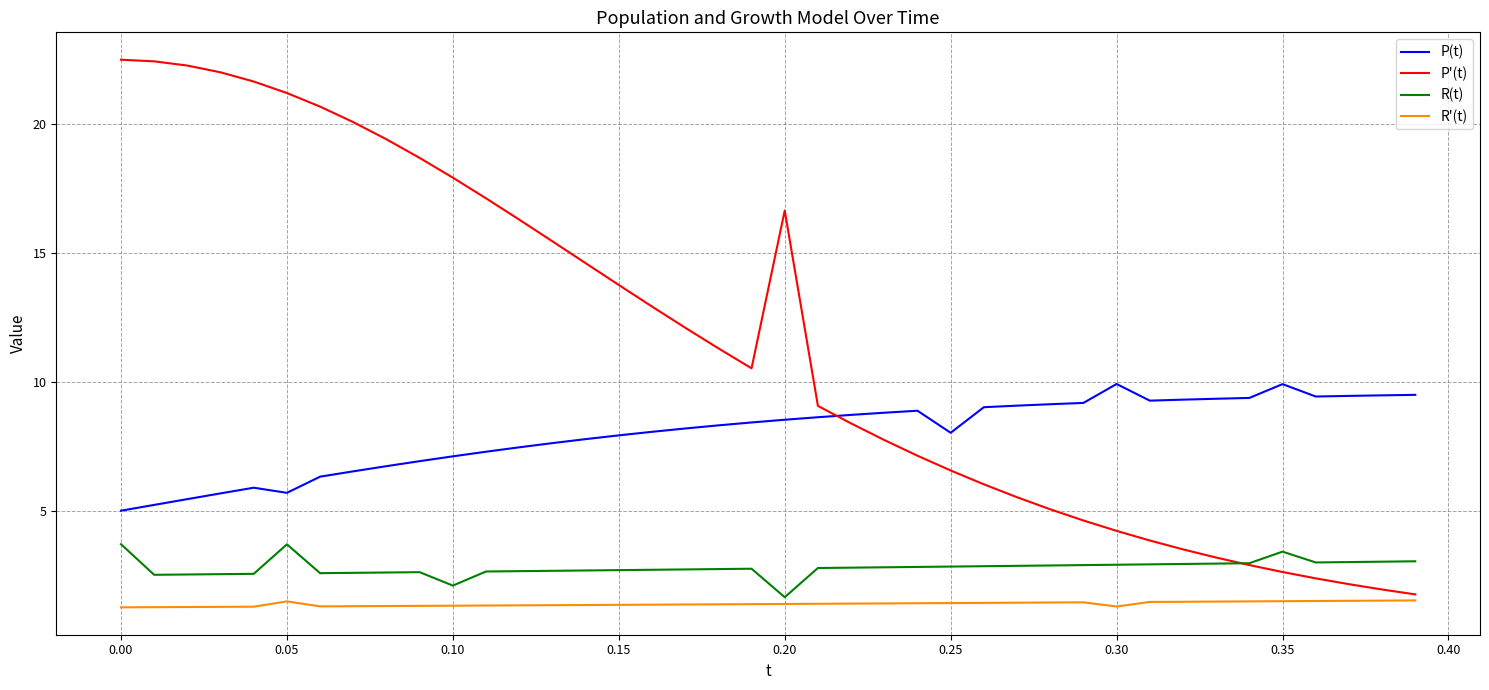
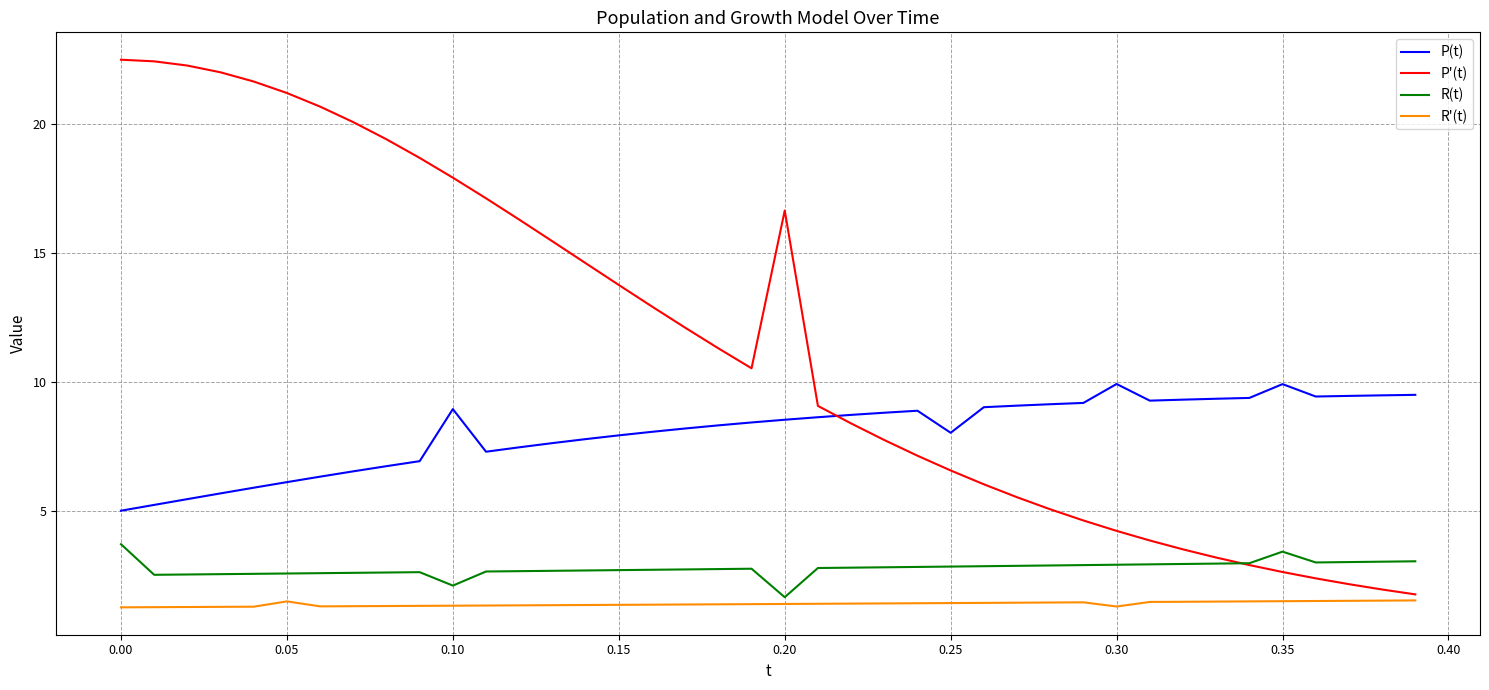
P(t), 0.05: 5.7 -> 6.1
R(t), 0.05: 3.7 -> 2.6
P(t), 0.10: 7.1 -> 8.9
